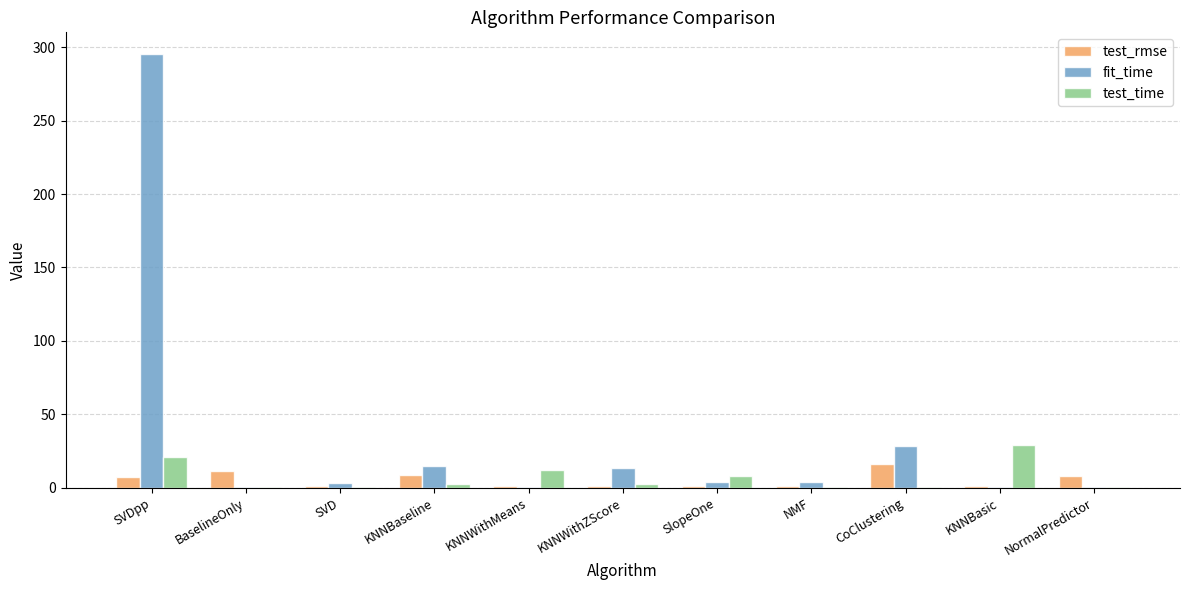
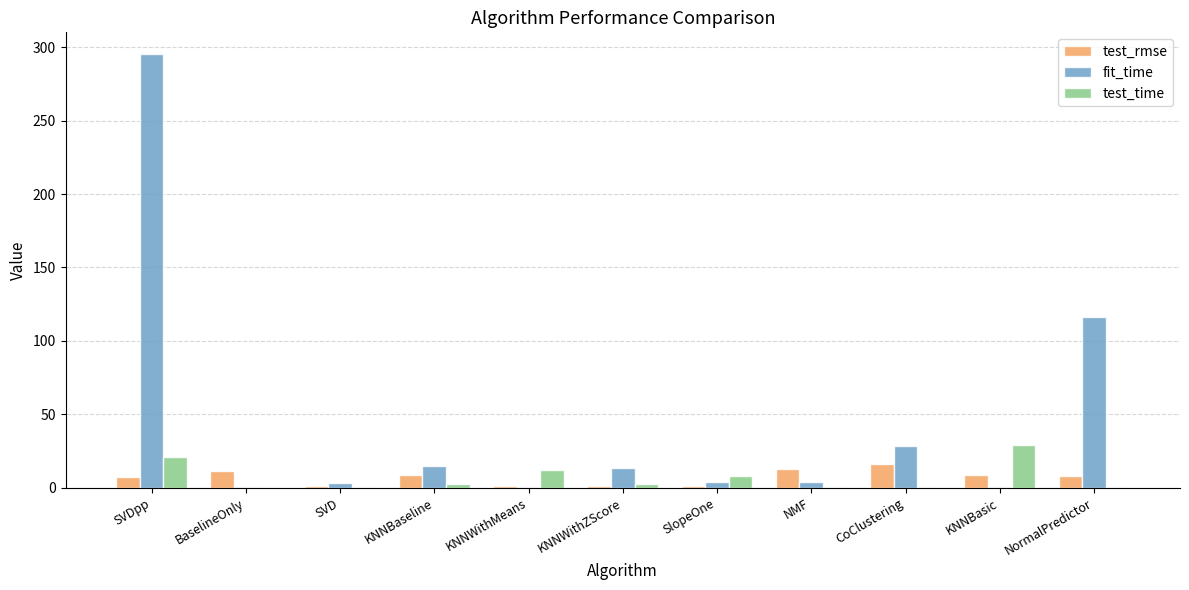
test_rmse, NMF: 1 -> 12
test_rmse, KNNBasic: 1 -> 9
fit_time, NormalPredictor: 0 -> 116
